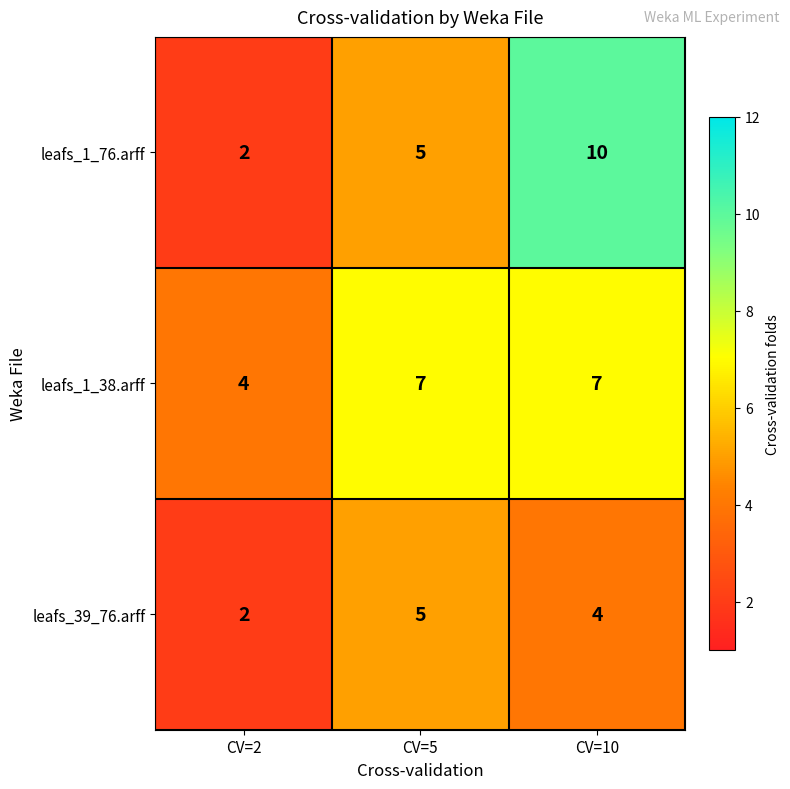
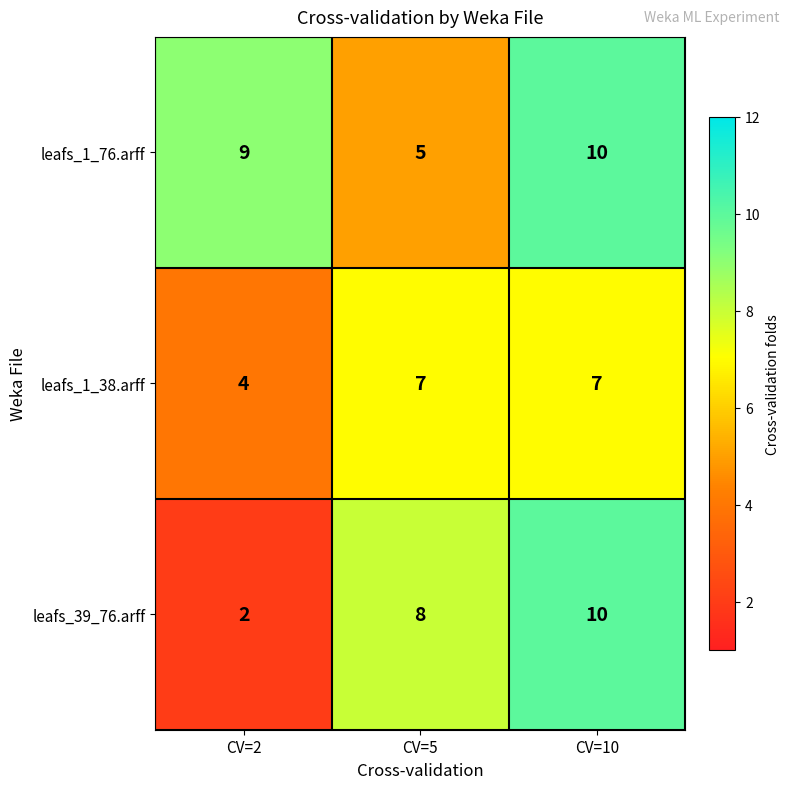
leafs_1_76.arff, CV=2: 2 -> 9
leafs_39_76.arff, CV=5: 5 -> 8
leafs_39_76.arff, CV=10: 4 -> 10
